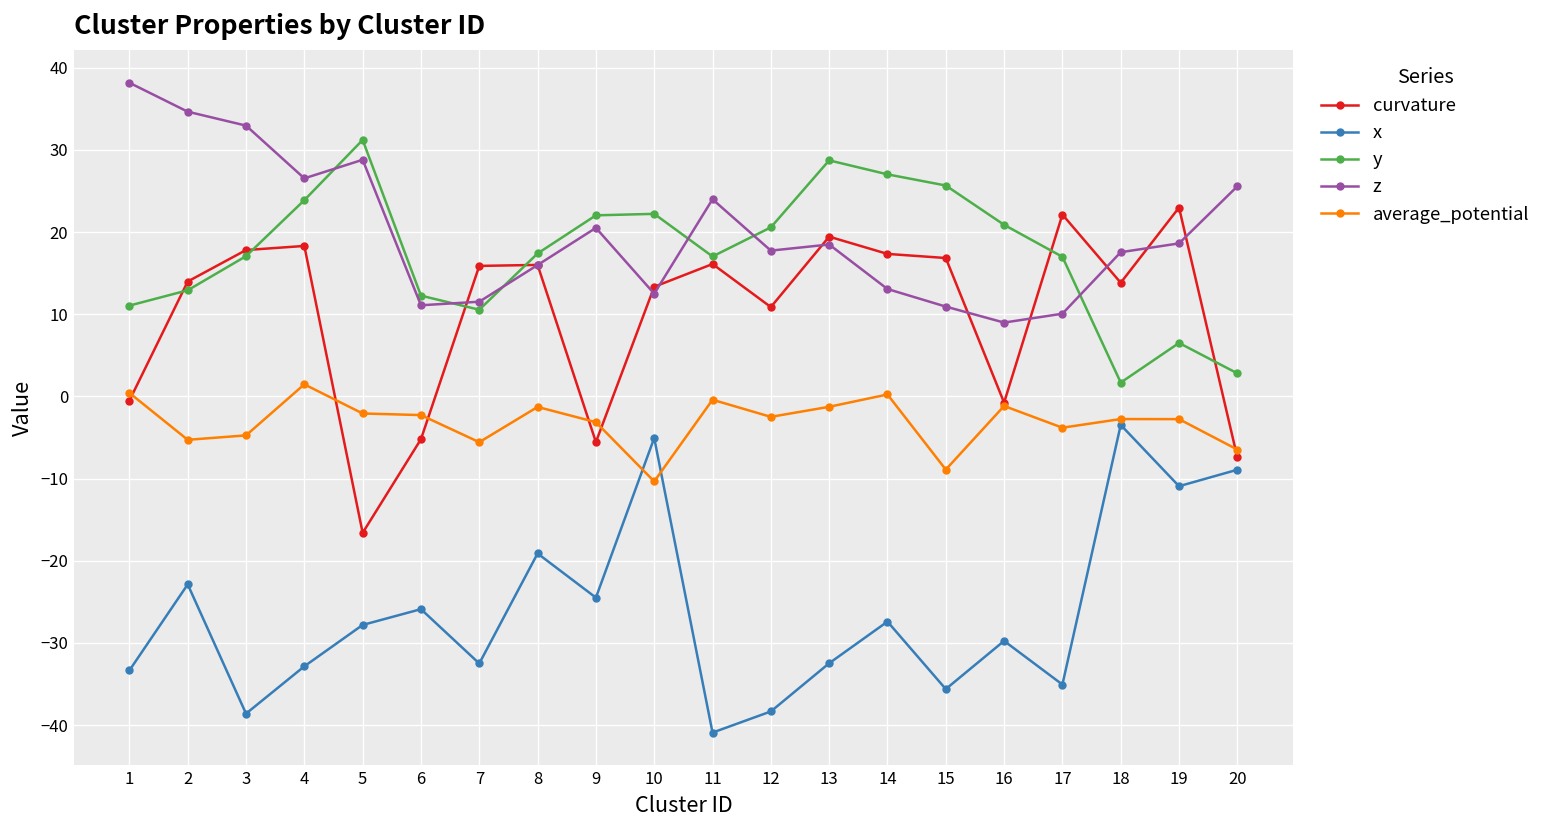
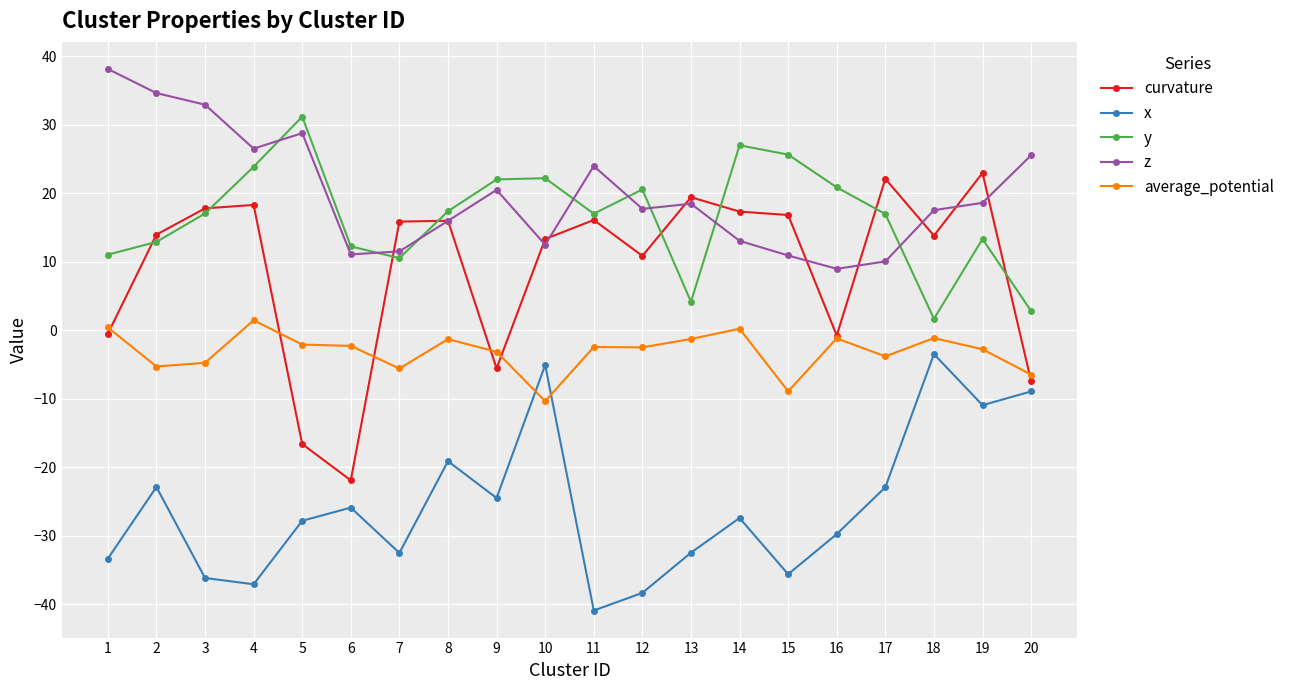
x, 3: -39 -> -36
x, 4: -33 -> -37
curvature, 6: -5 -> -22
average_potential, 11: 0 -> -2
y, 13: 29 -> 4
x, 17: -35 -> -23
average_potential, 18: -3 -> -1
y, 19: 7 -> 13
